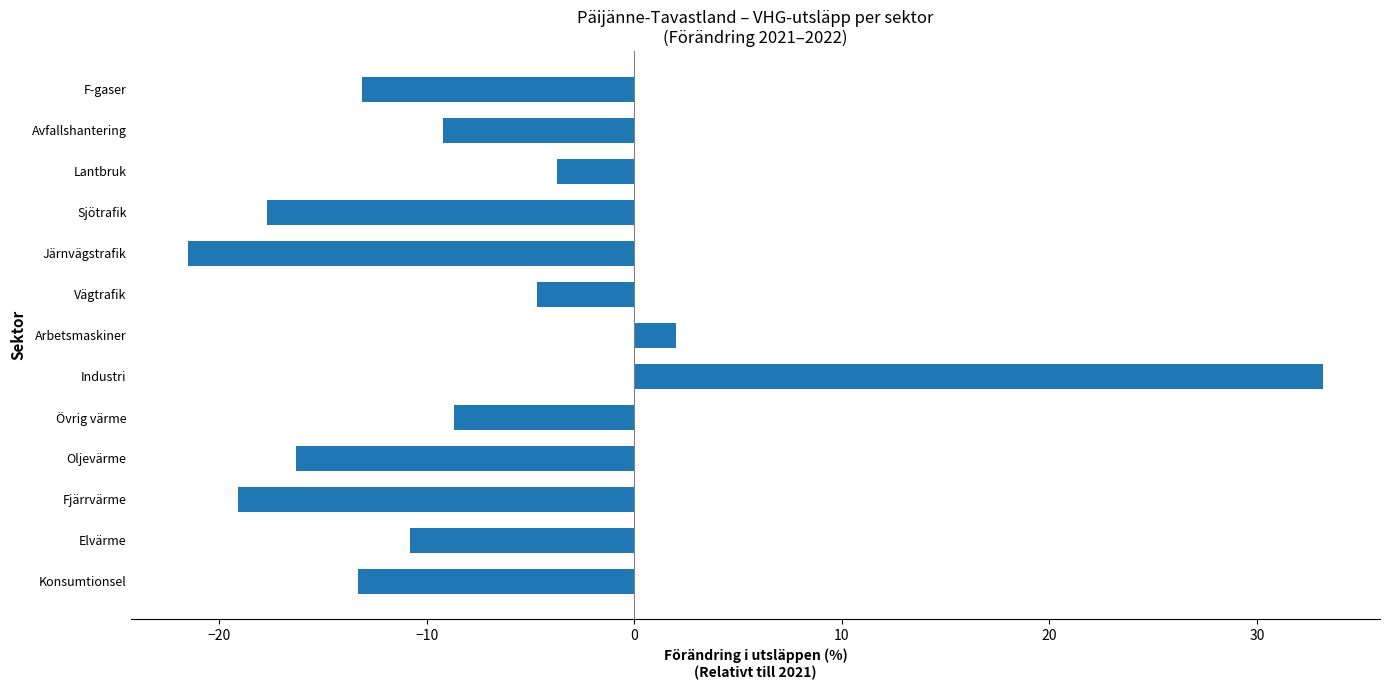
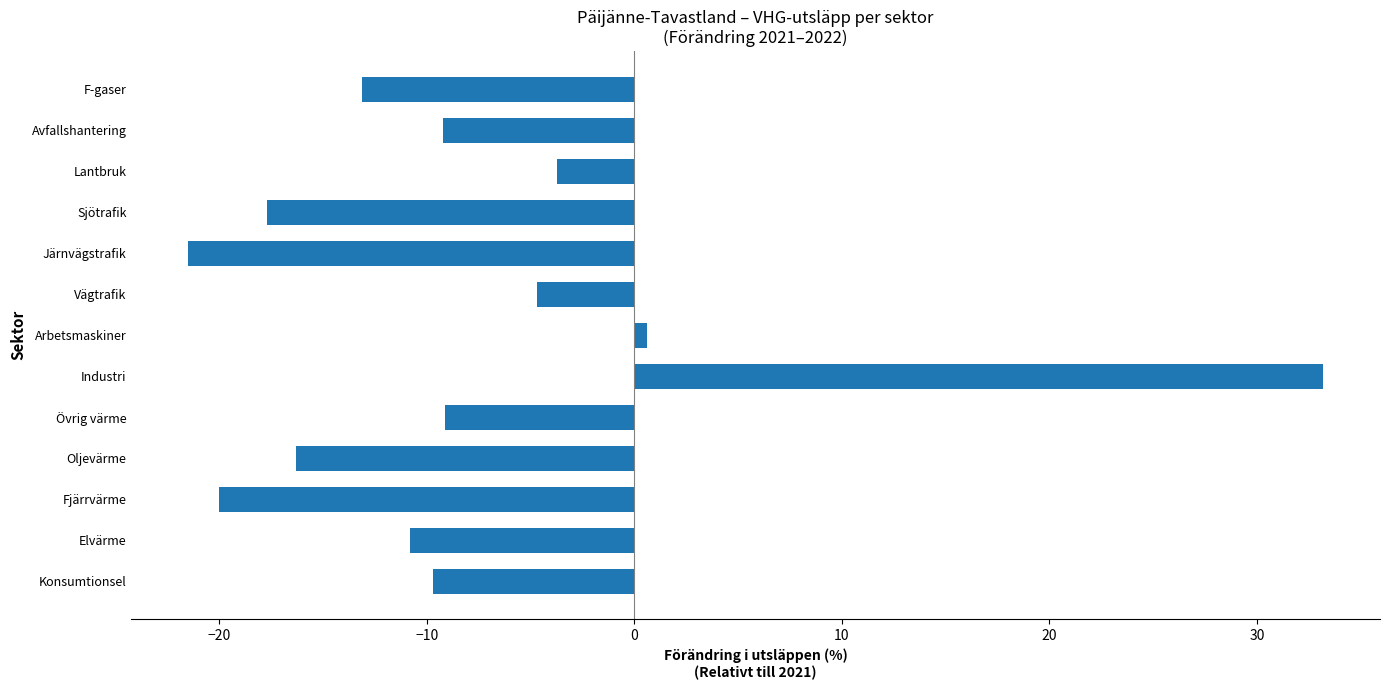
Arbetsmaskiner: 2.0 -> 0.6
Övrig värme: -8.7 -> -9.1
Fjärrvärme: -19.1 -> -20.0
Konsumtionsel: -13.3 -> -9.7
